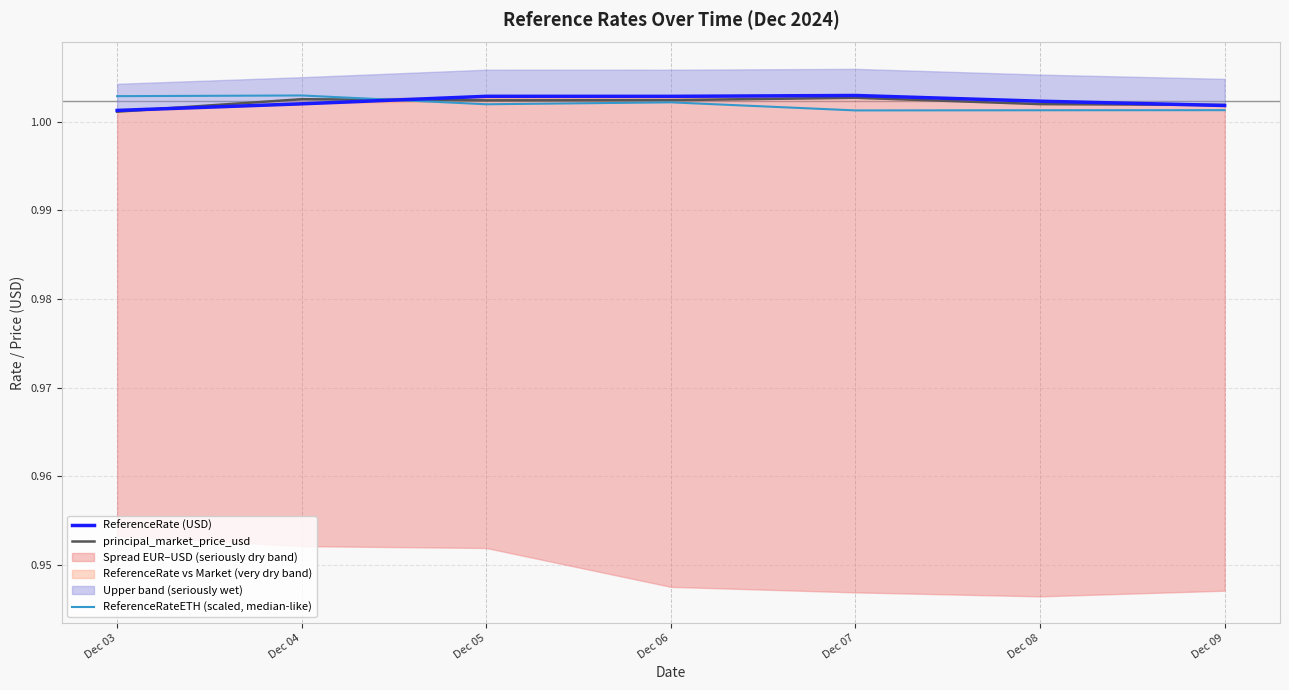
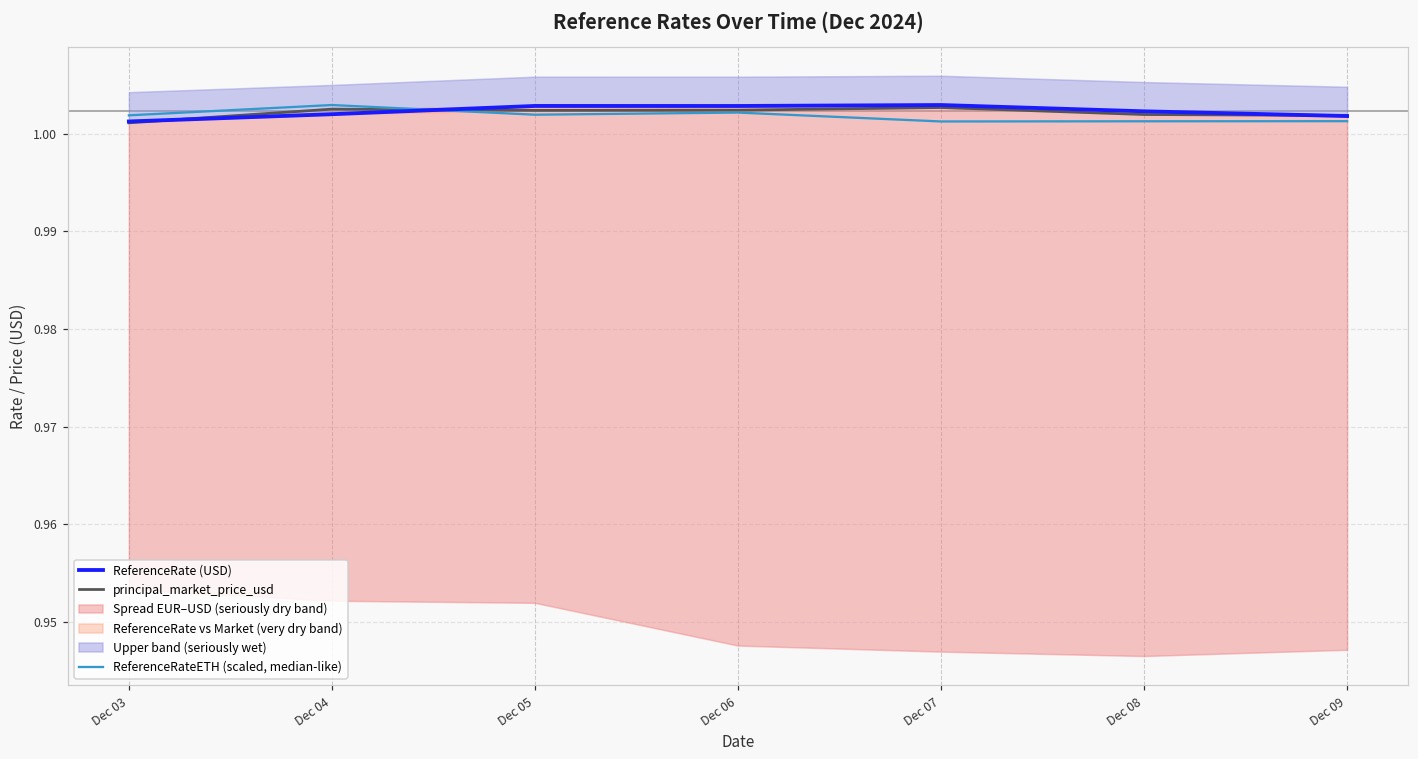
ReferenceRateETH (scaled, median-like), Dec 03: 1.003 -> 1.002
